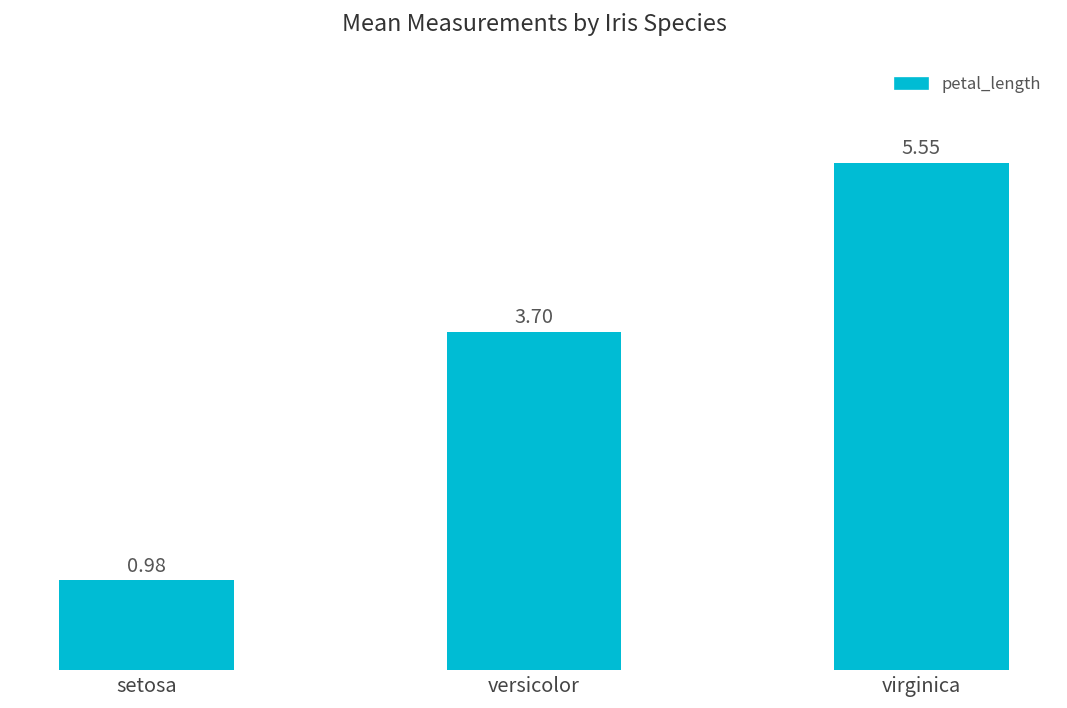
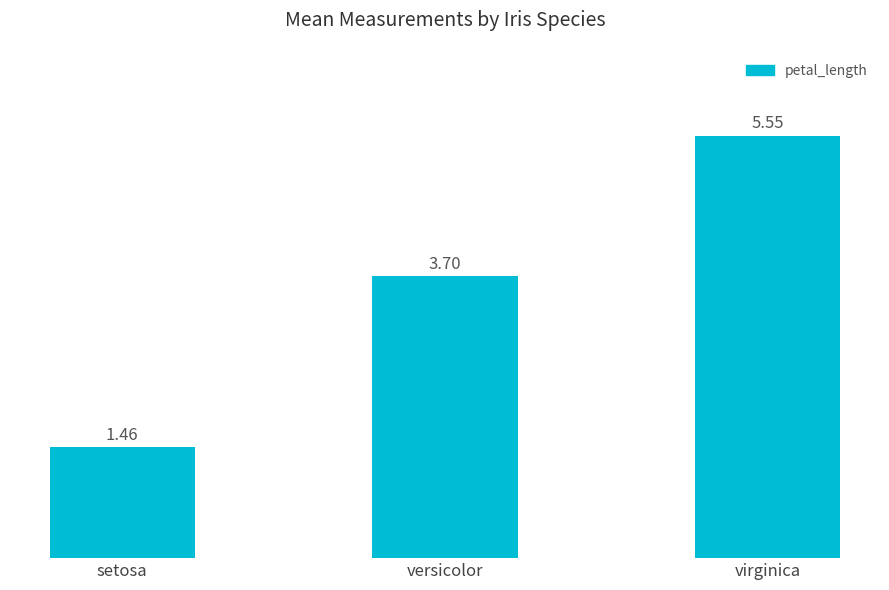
setosa: 0.98 -> 1.46
